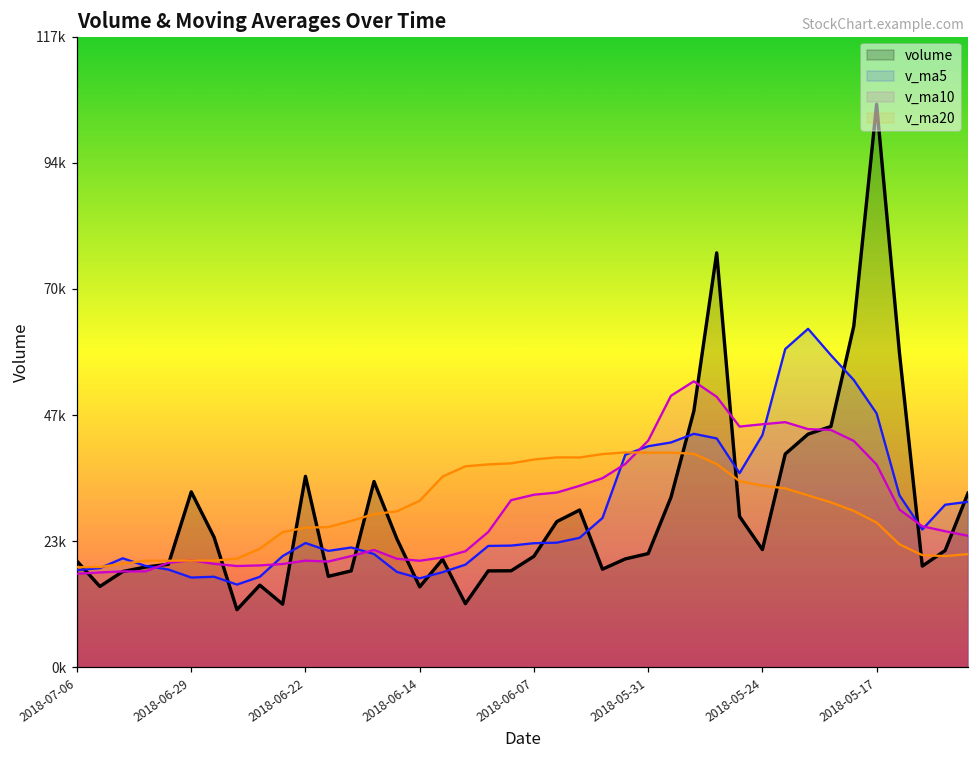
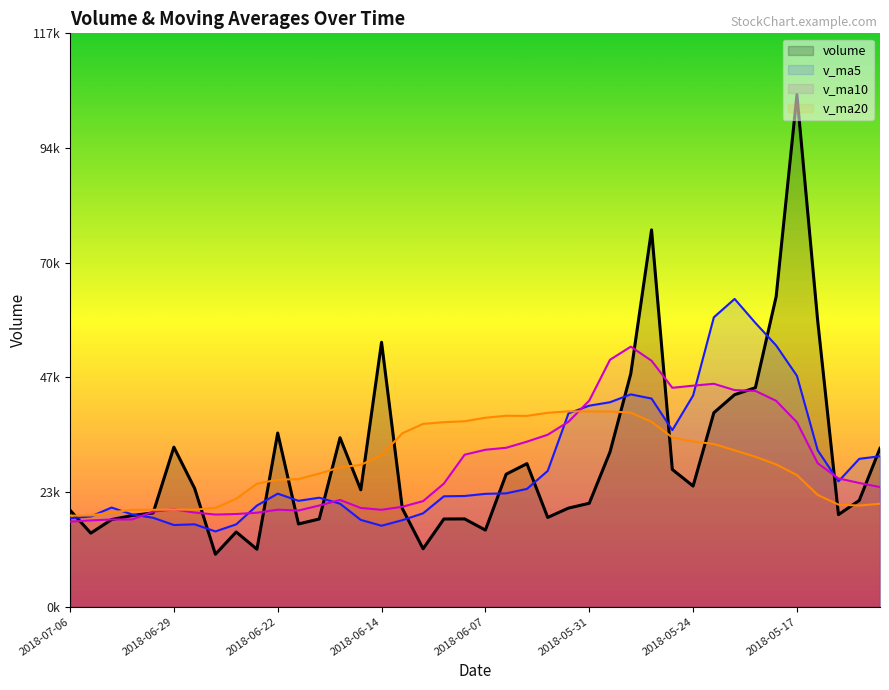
volume, 2018-06-14: 15000 -> 54000
volume, 2018-06-07: 21000 -> 16000
volume, 2018-05-24: 22000 -> 25000
